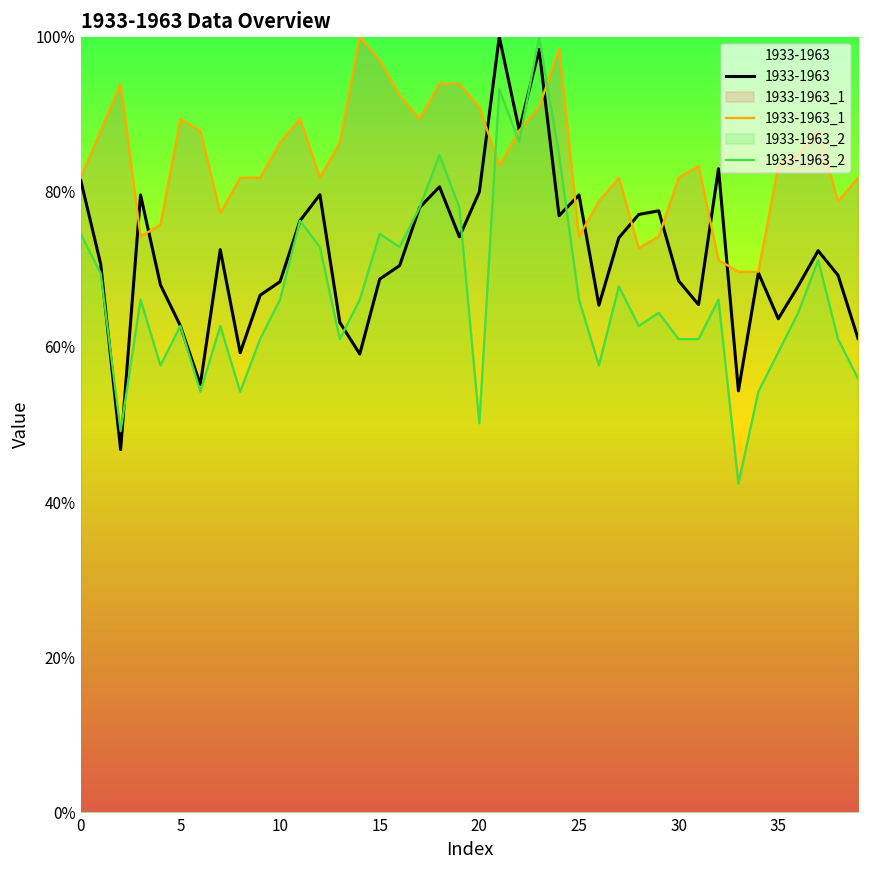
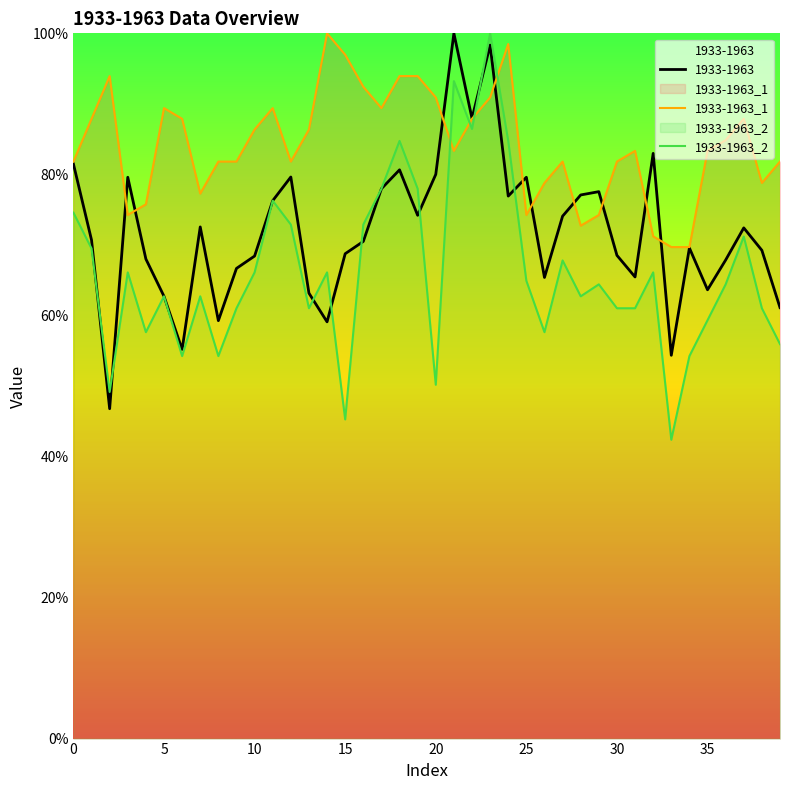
1933-1963_2, 15: 75% -> 45%
1933-1963_2, 25: 66% -> 65%
